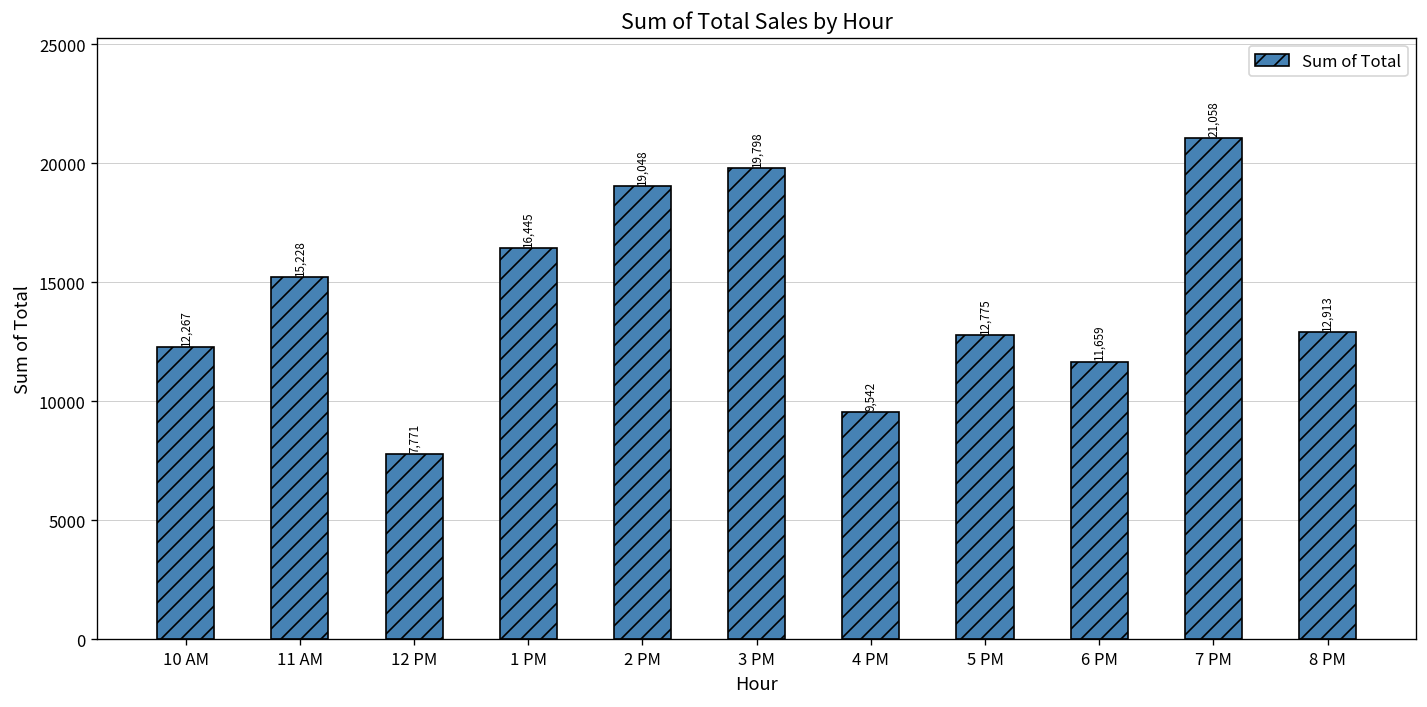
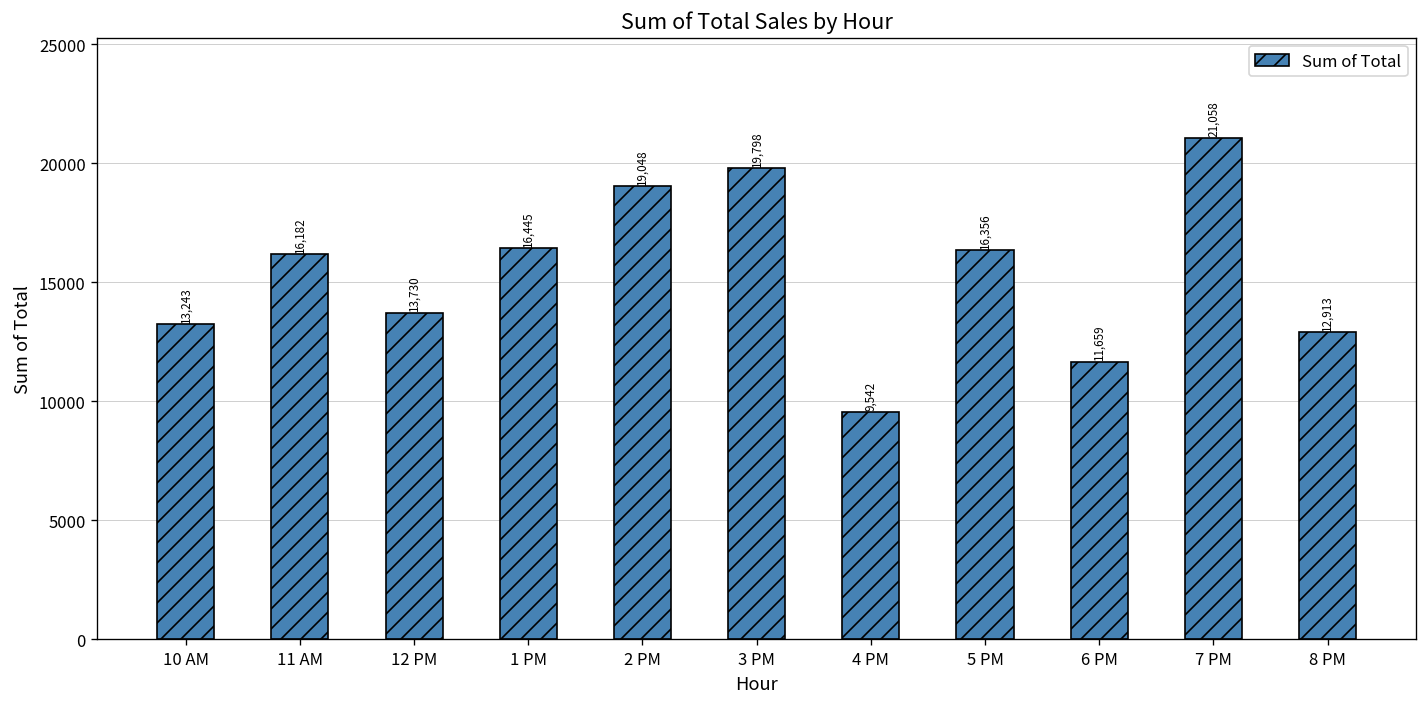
10 AM: 12,267 -> 13,243
11 AM: 15,228 -> 16,182
12 PM: 7,771 -> 13,730
5 PM: 12,775 -> 16,356
